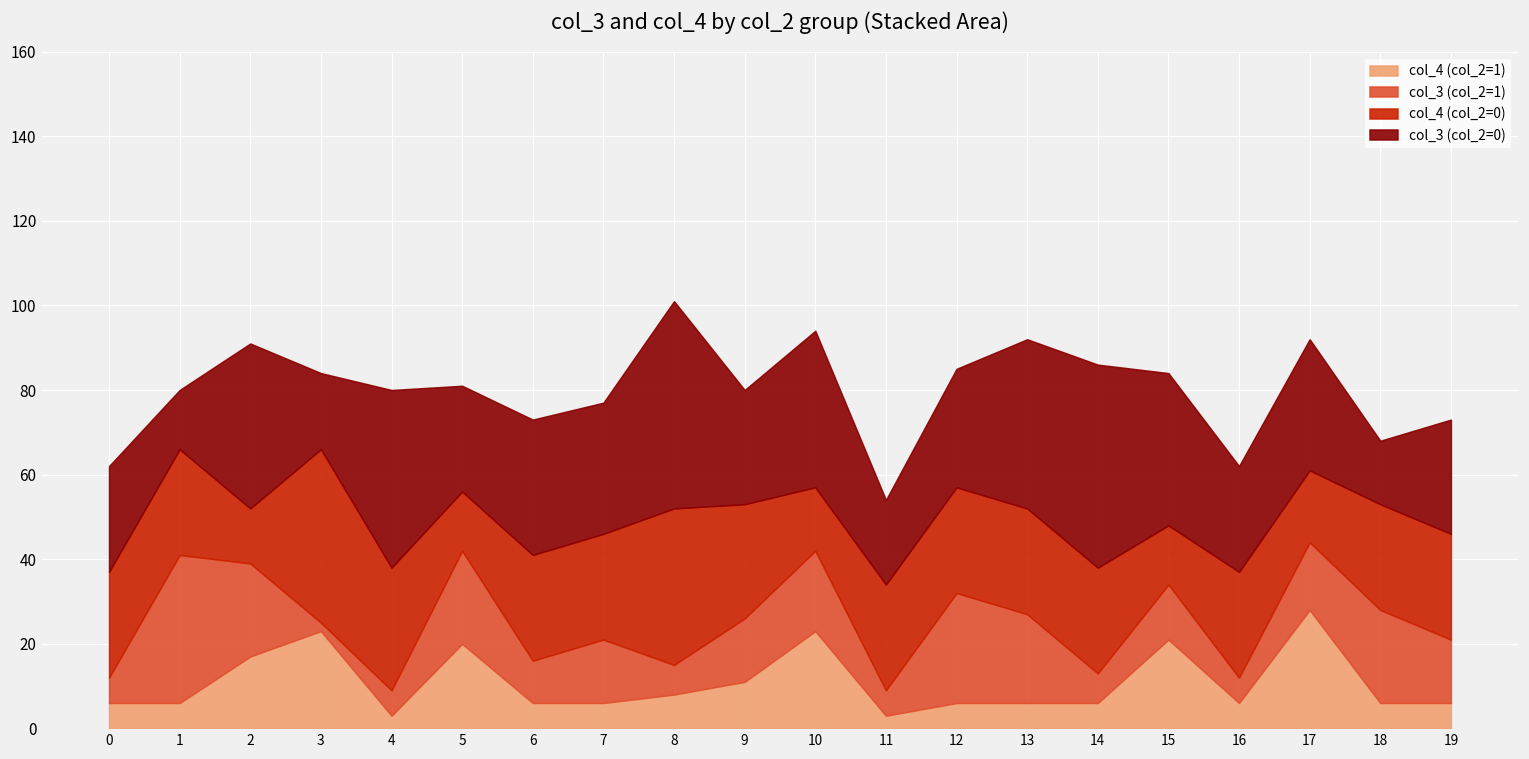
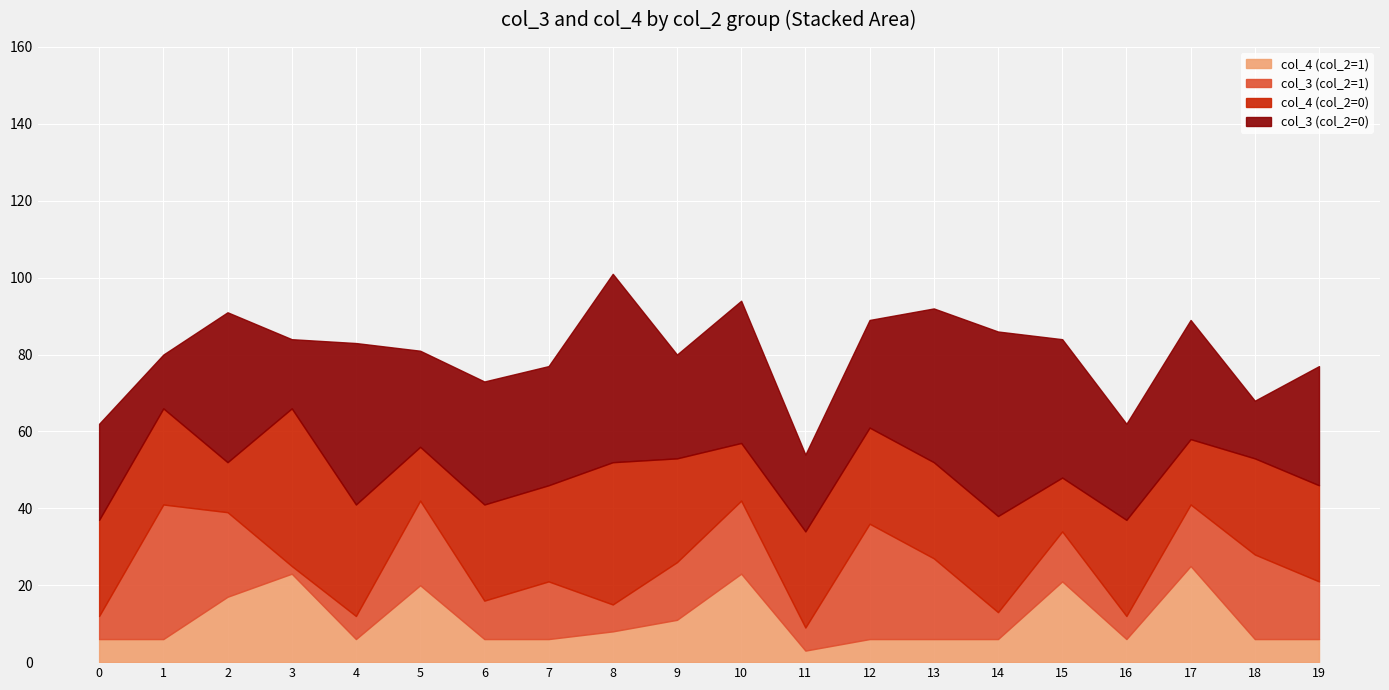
col_4 (col_2=1), 4: 3 -> 6
col_3 (col_2=1), 12: 26 -> 30
col_4 (col_2=1), 17: 28 -> 25
col_3 (col_2=0), 19: 27 -> 31
